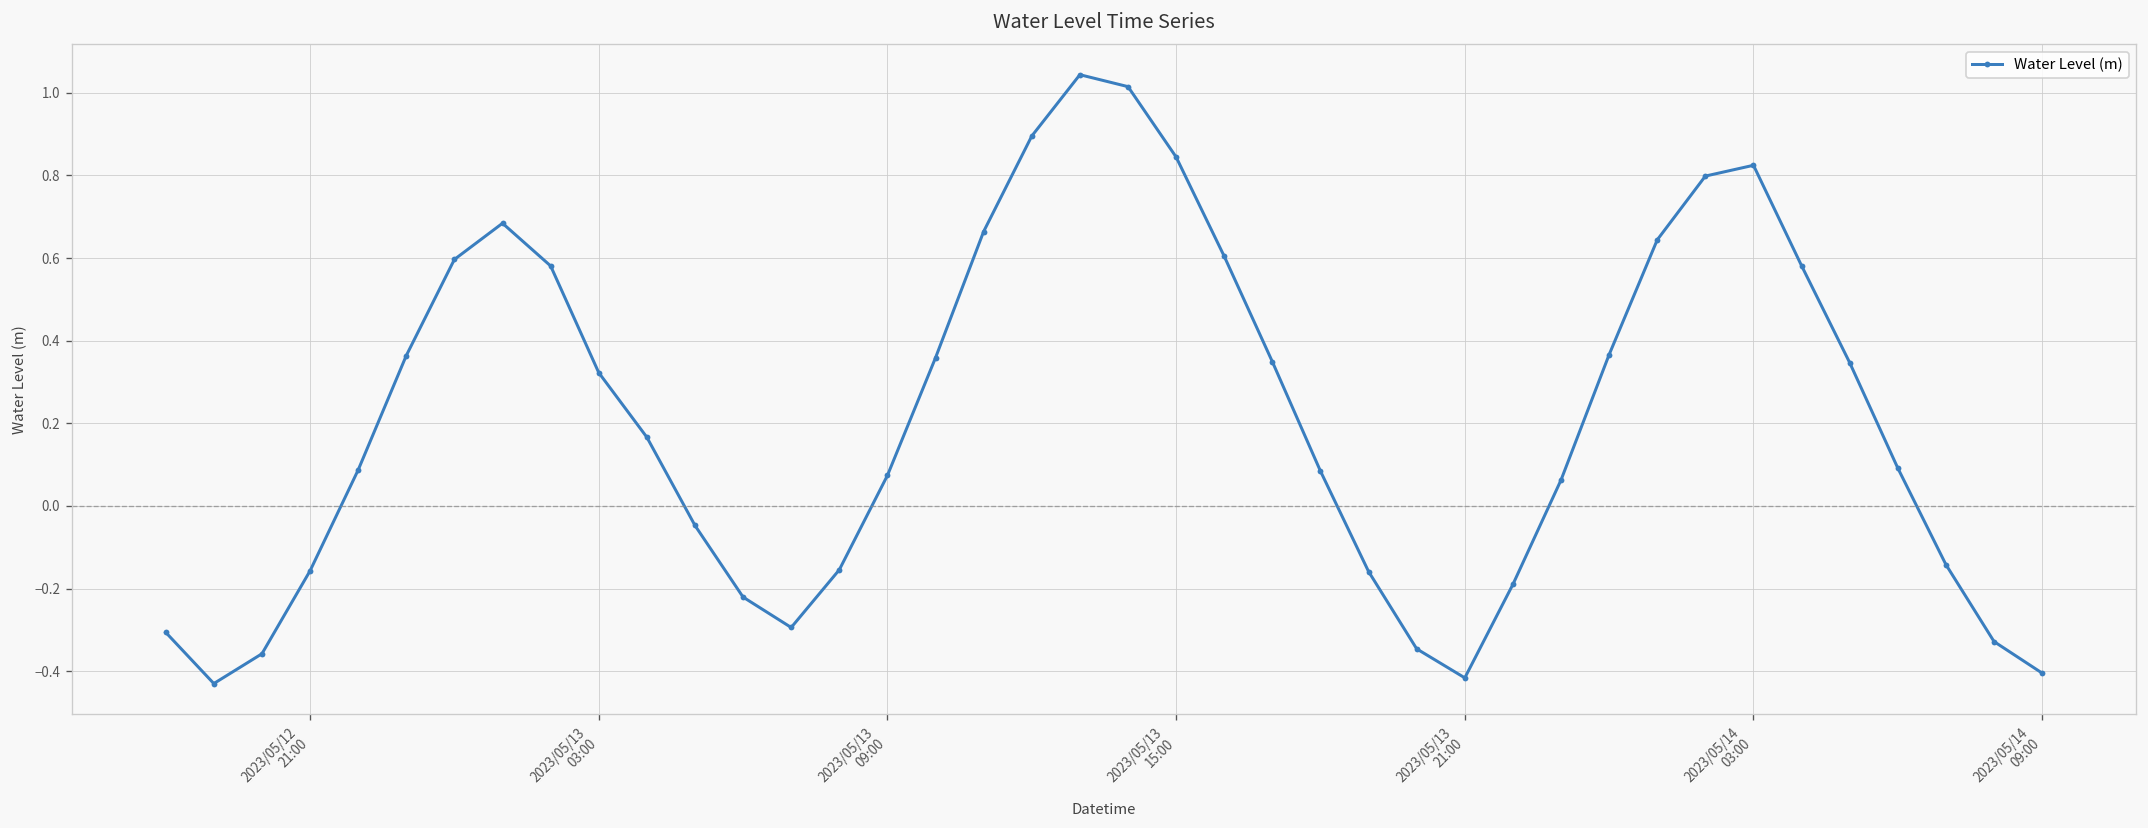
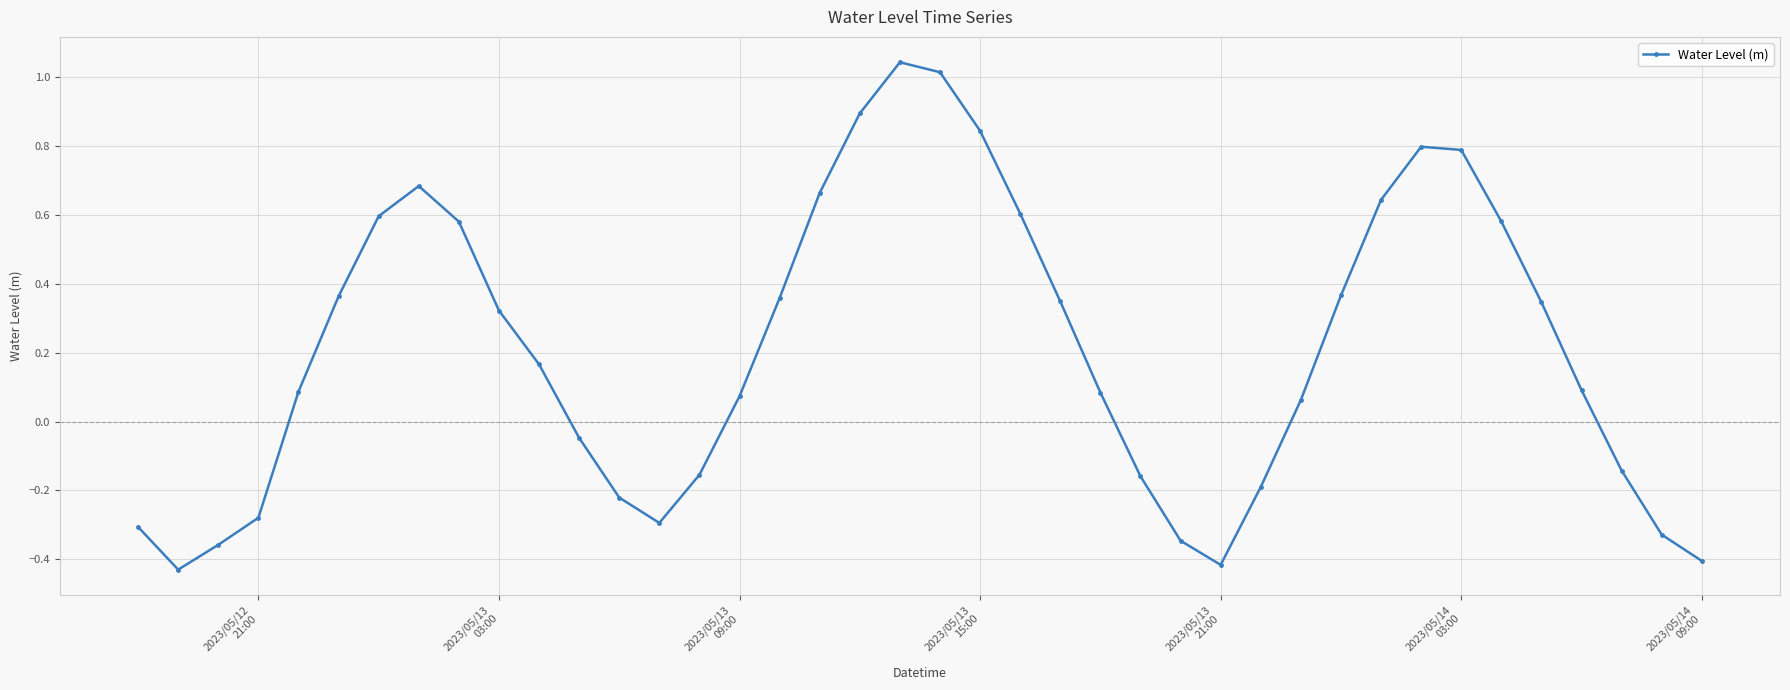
2023/05/12 21:00: -0.16 -> -0.28
2023/05/14 03:00: 0.82 -> 0.79
